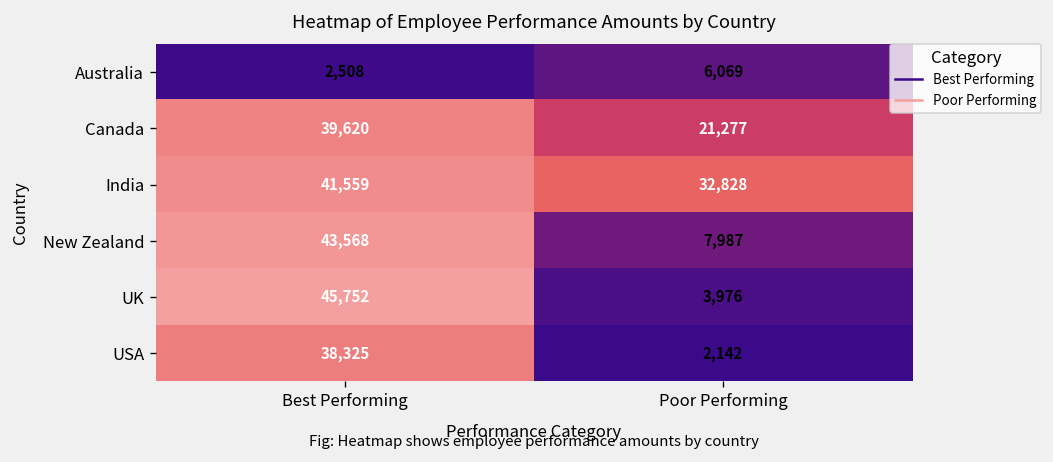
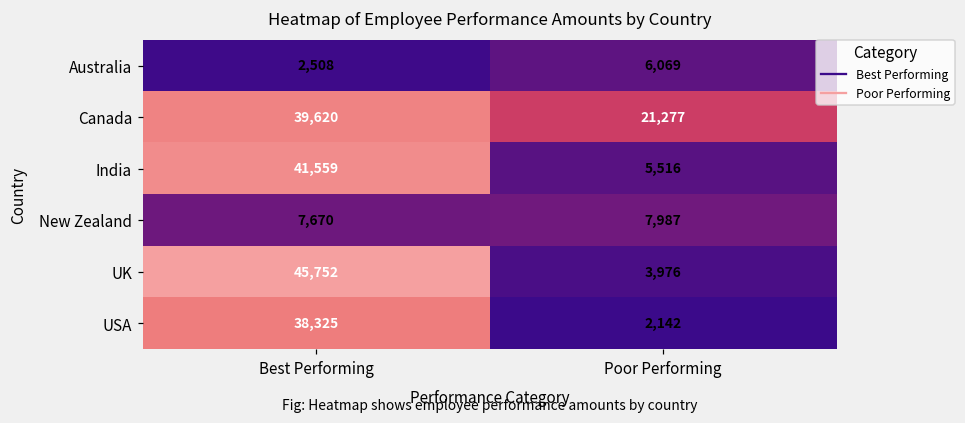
India, Poor Performing: 32,828 -> 5,516
New Zealand, Best Performing: 43,568 -> 7,670
